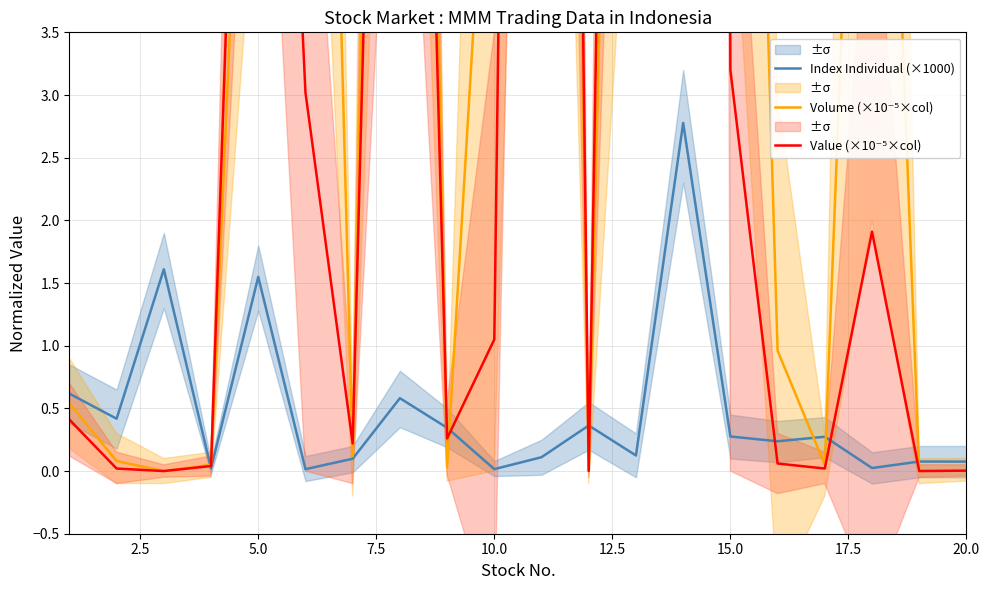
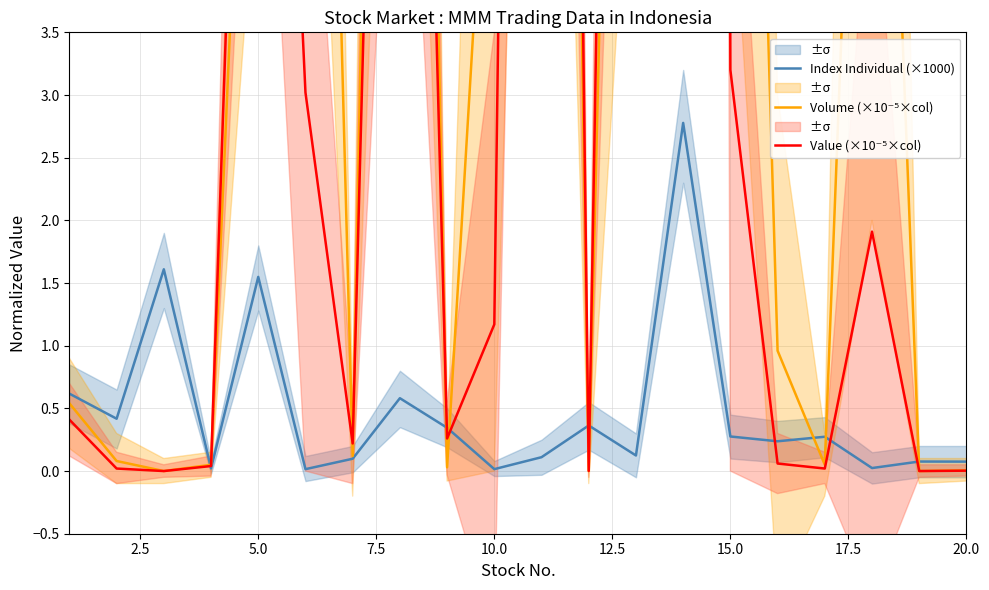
Value (×10⁻⁵×col), 10.0: 1.05 -> 1.17
